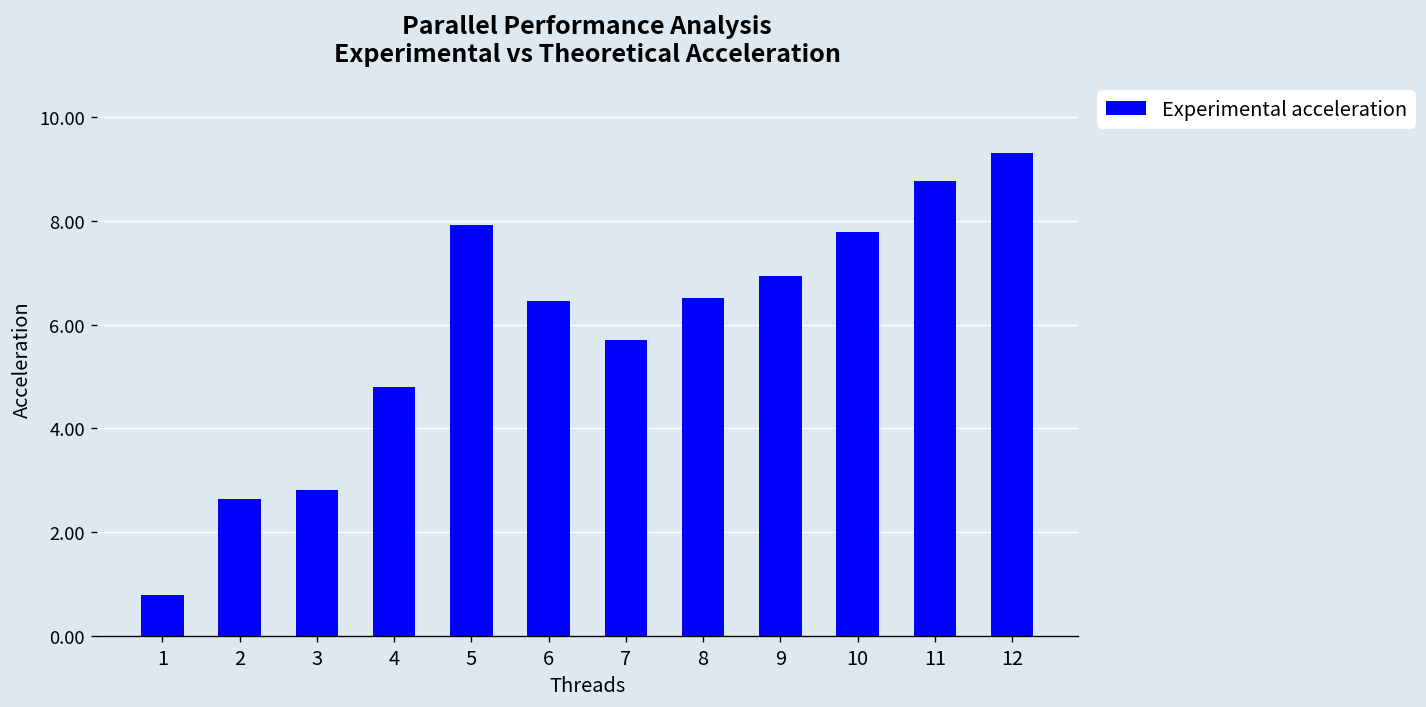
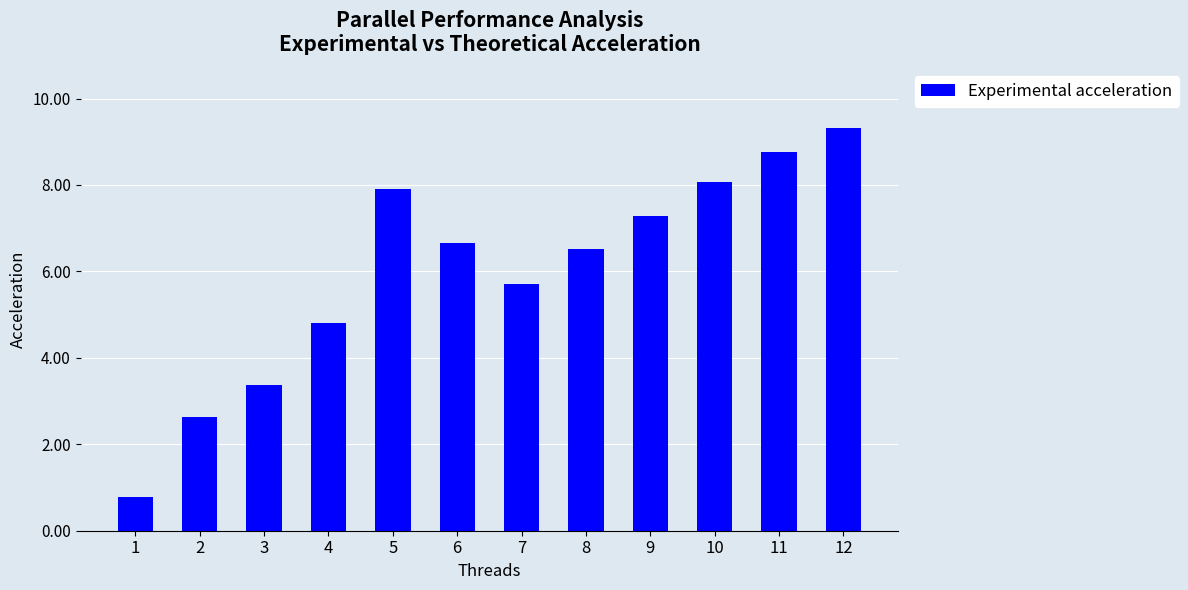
3: 2.8 -> 3.4
6: 6.5 -> 6.7
9: 6.9 -> 7.3
10: 7.8 -> 8.1
